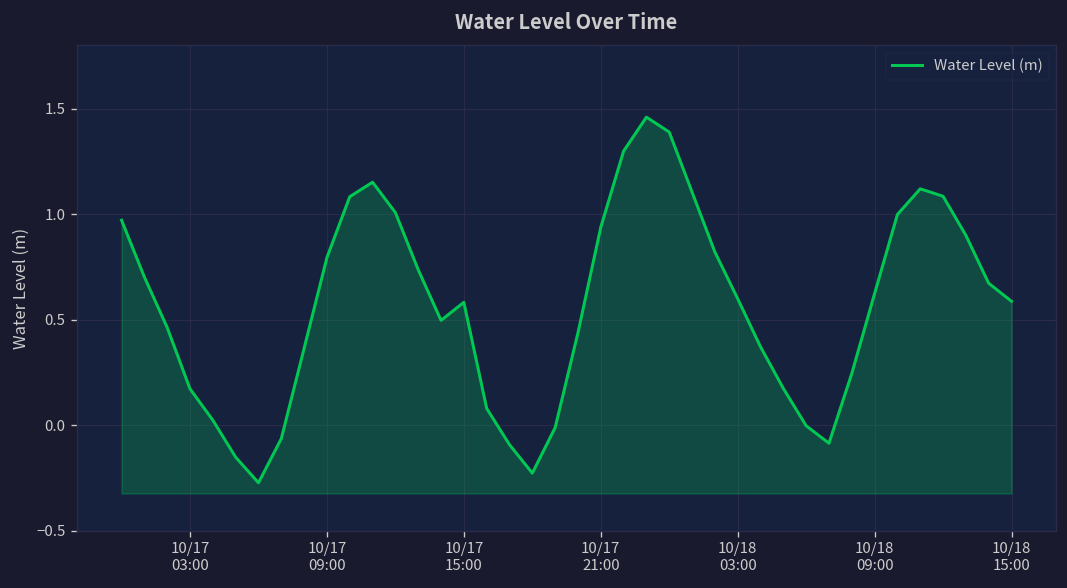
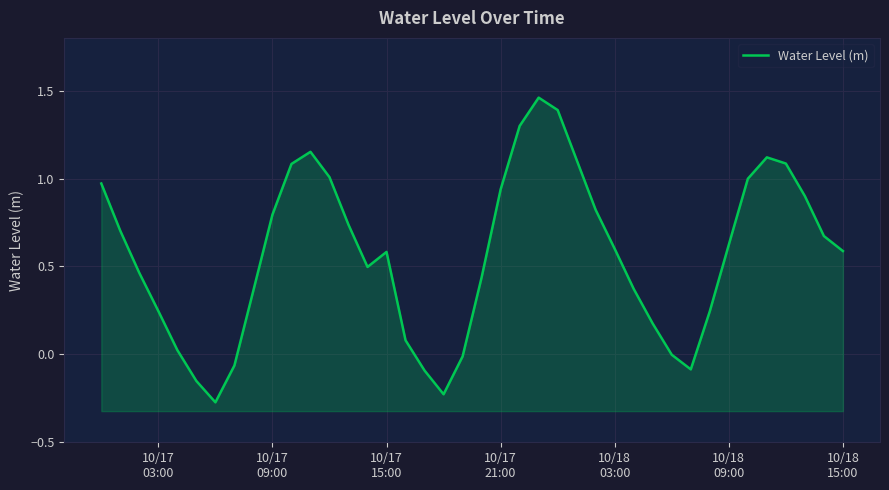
10/17 03:00: 0.17 -> 0.25
